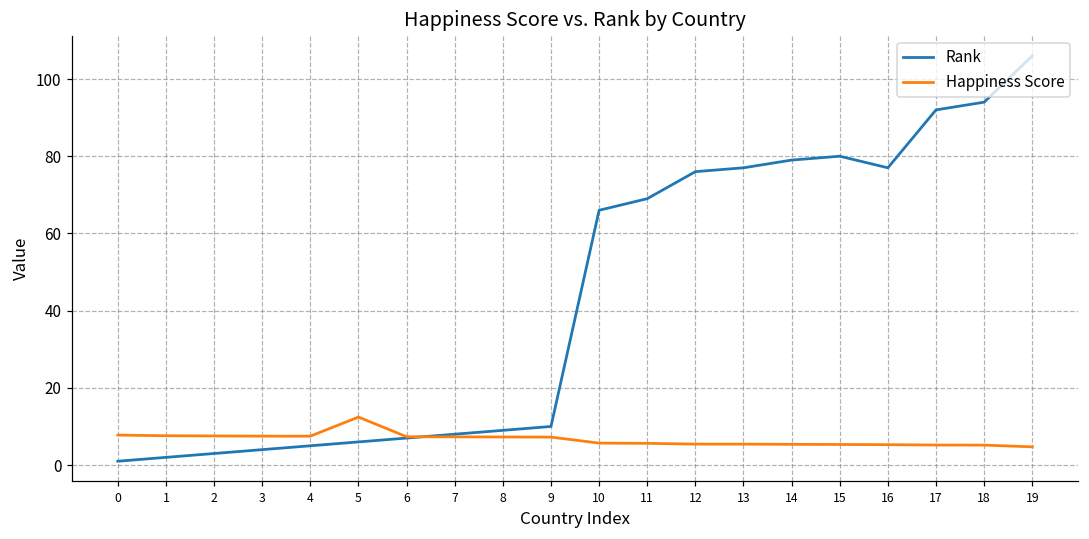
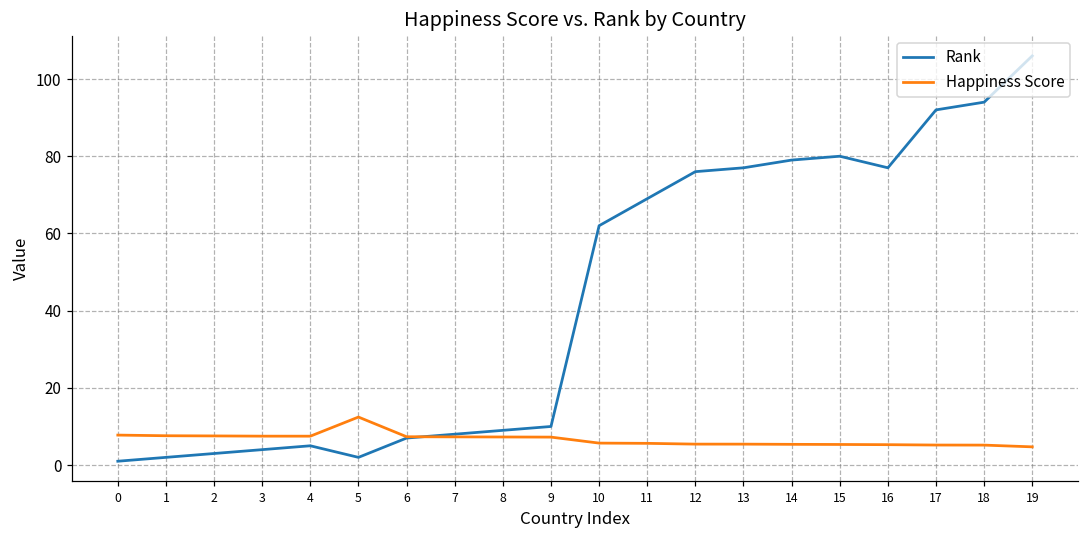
Rank, 5: 6 -> 2
Rank, 10: 66 -> 62
